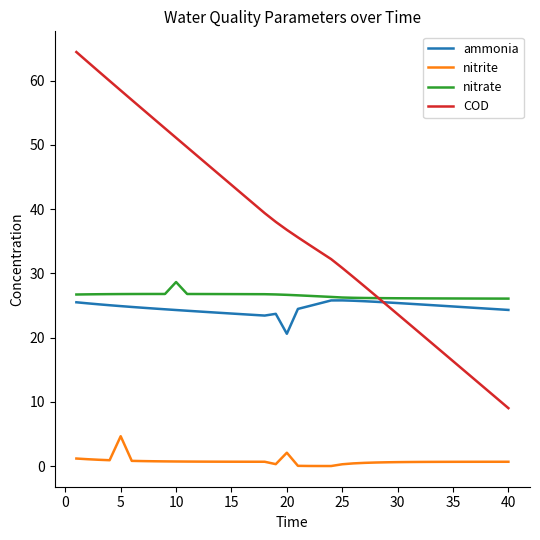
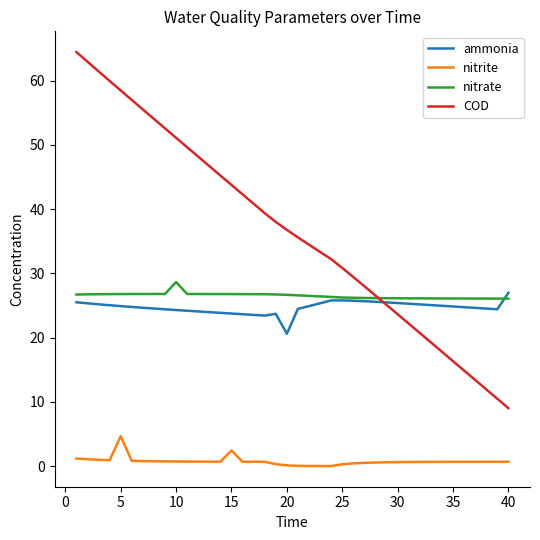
nitrite, 15: 1 -> 2
nitrite, 20: 2 -> 0
ammonia, 40: 24 -> 27
